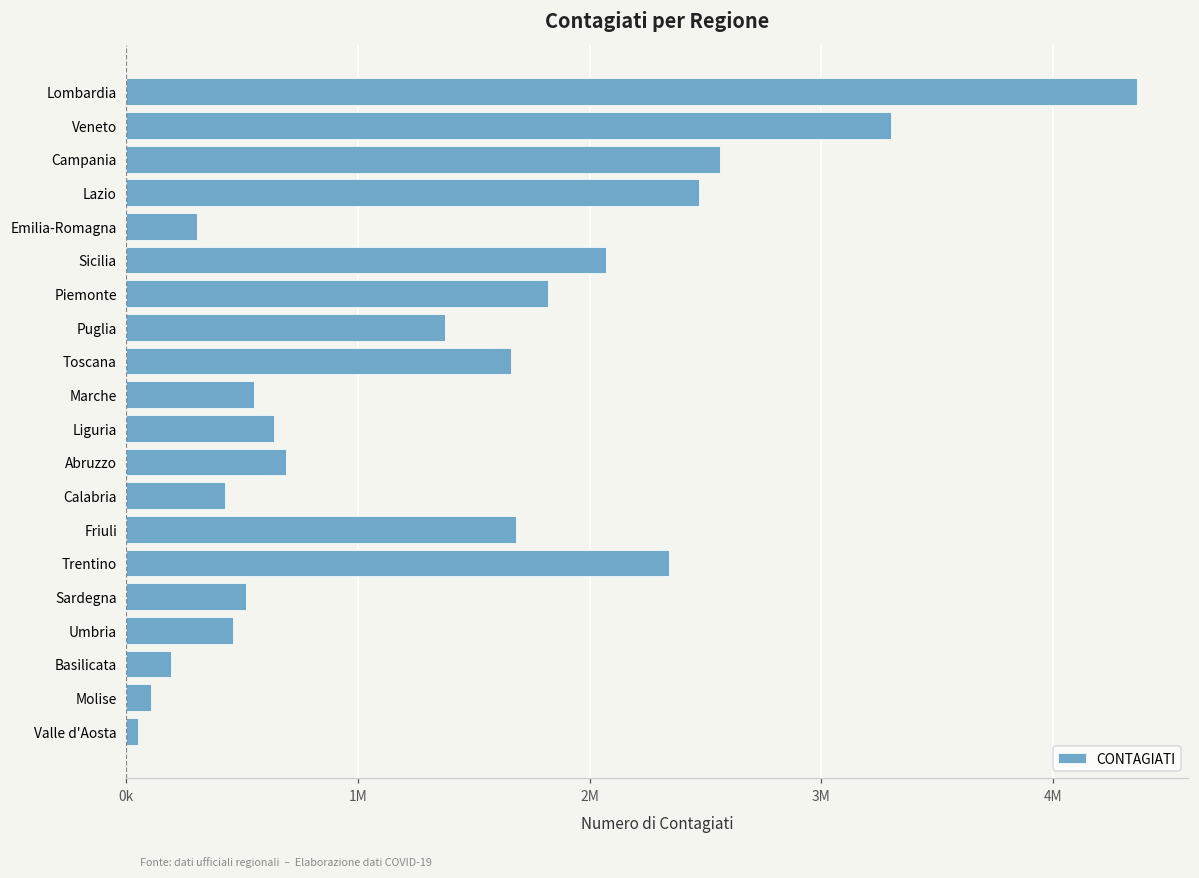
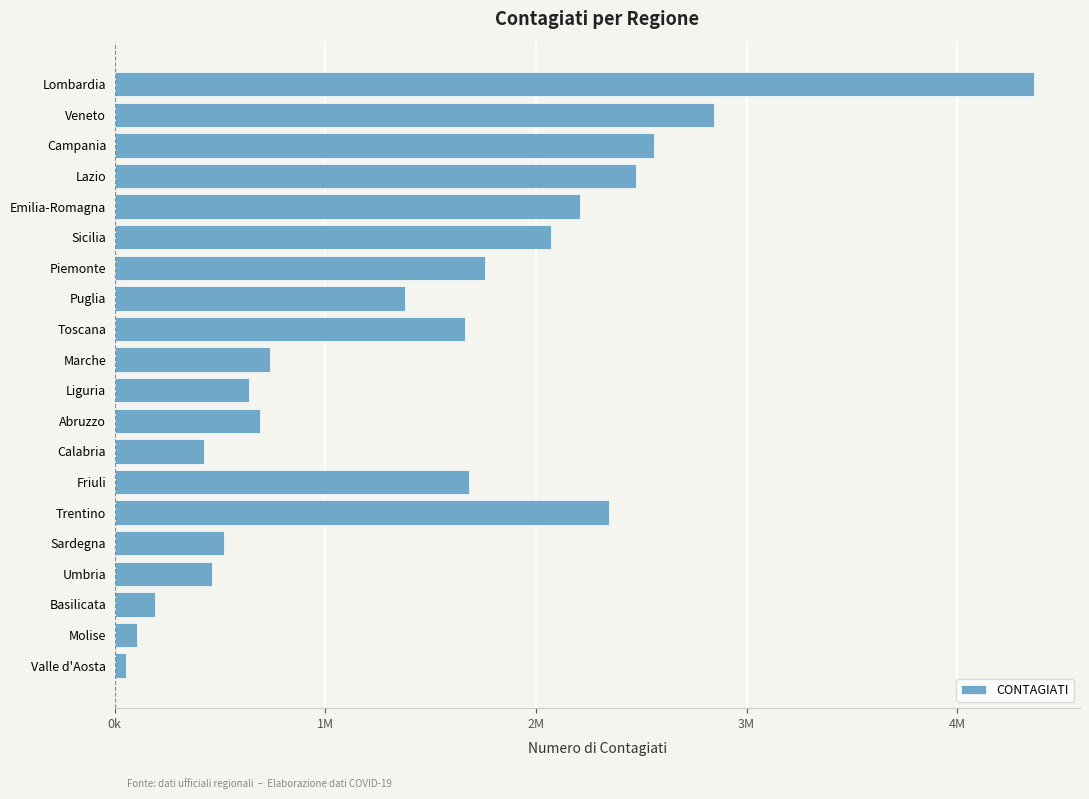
Veneto: 3300000 -> 2850000
Emilia-Romagna: 310000 -> 2210000
Piemonte: 1820000 -> 1760000
Marche: 550000 -> 740000
